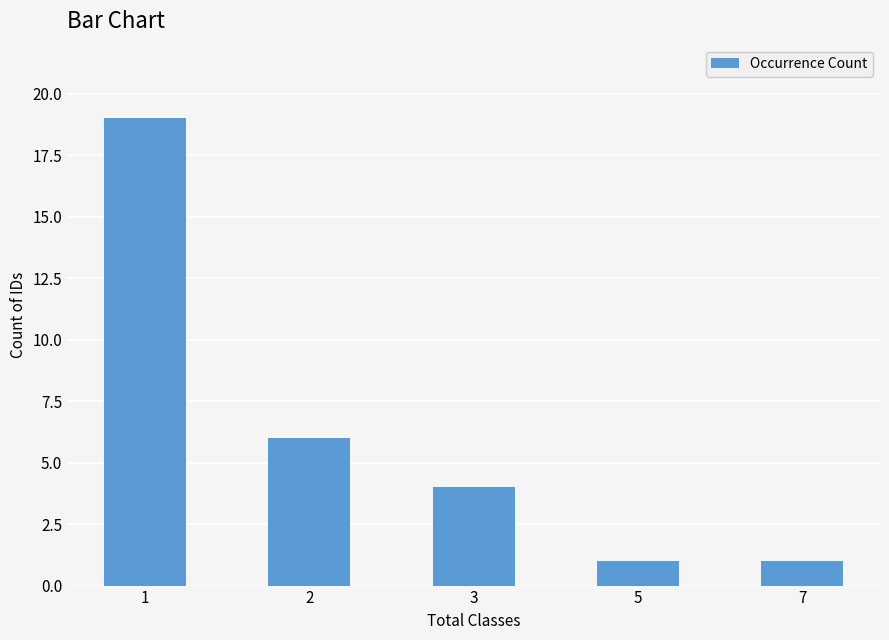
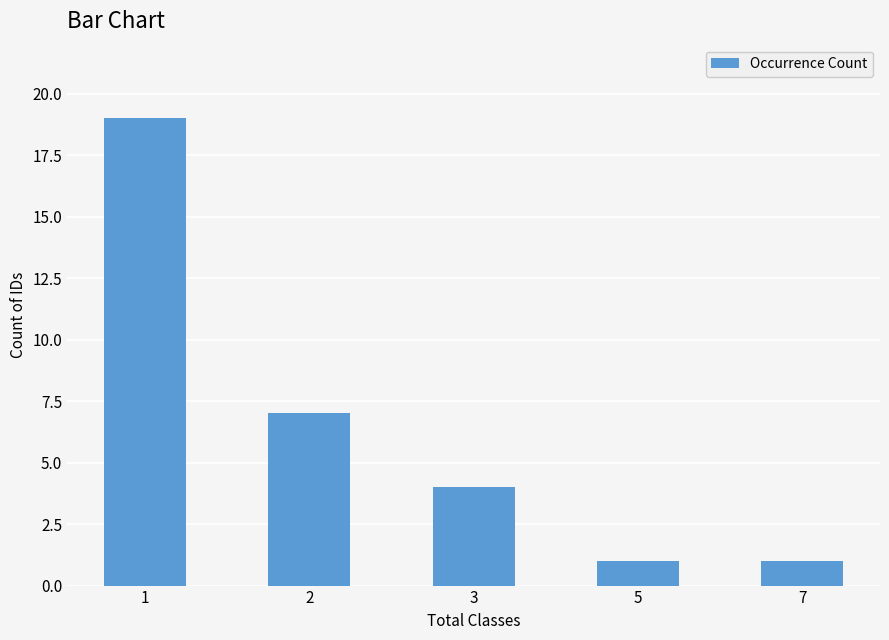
2: 6 -> 7
